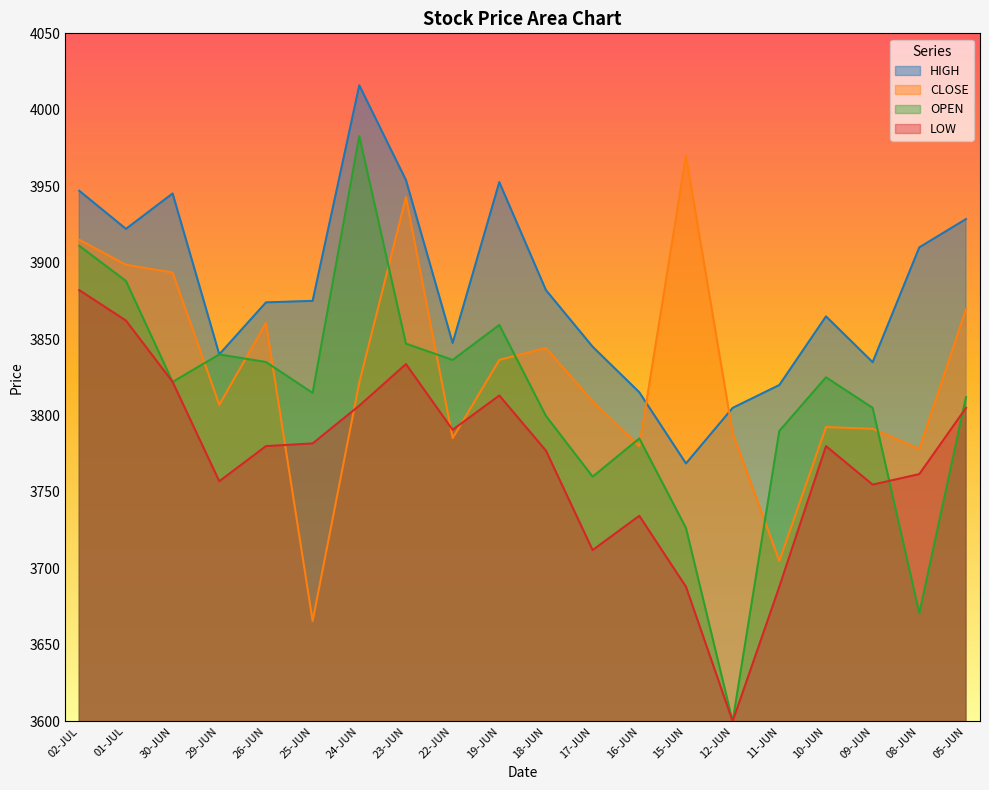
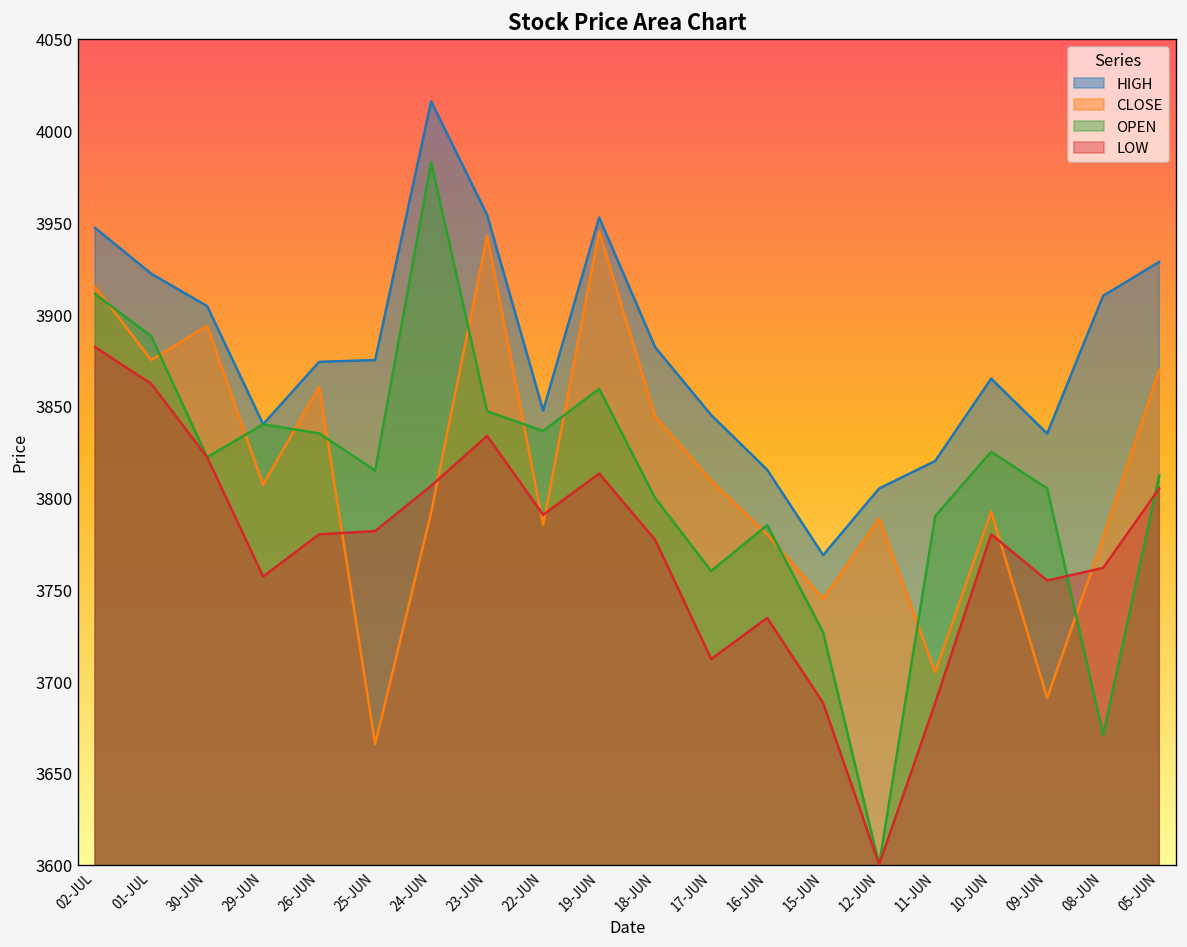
CLOSE, 01-JUL: 3899 -> 3875
HIGH, 30-JUN: 3945 -> 3904
CLOSE, 24-JUN: 3822 -> 3792
CLOSE, 19-JUN: 3836 -> 3945
CLOSE, 15-JUN: 3970 -> 3745
CLOSE, 09-JUN: 3791 -> 3691
